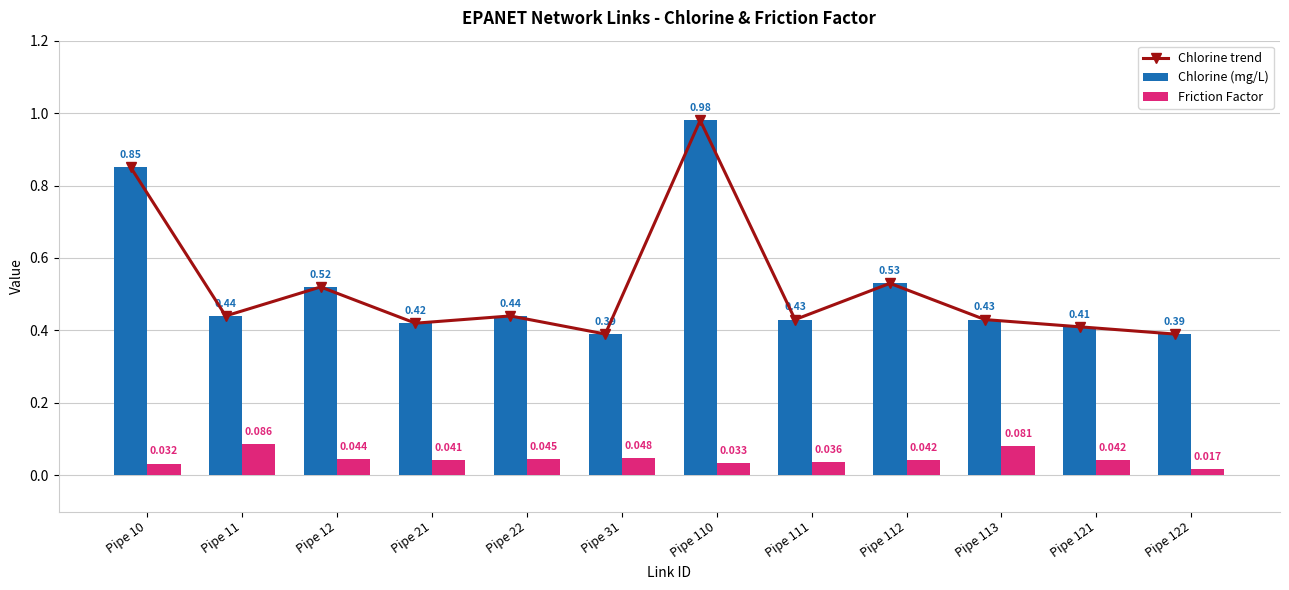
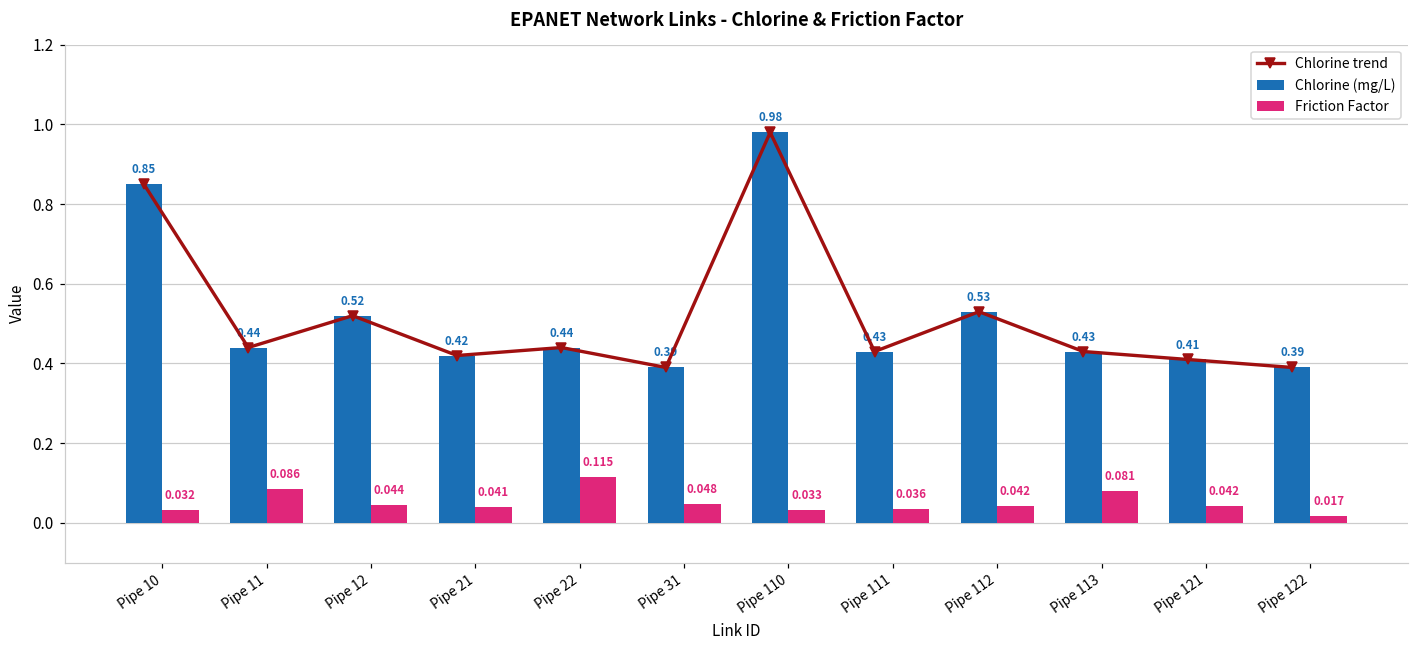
Friction Factor, Pipe 22: 0.045 -> 0.115
